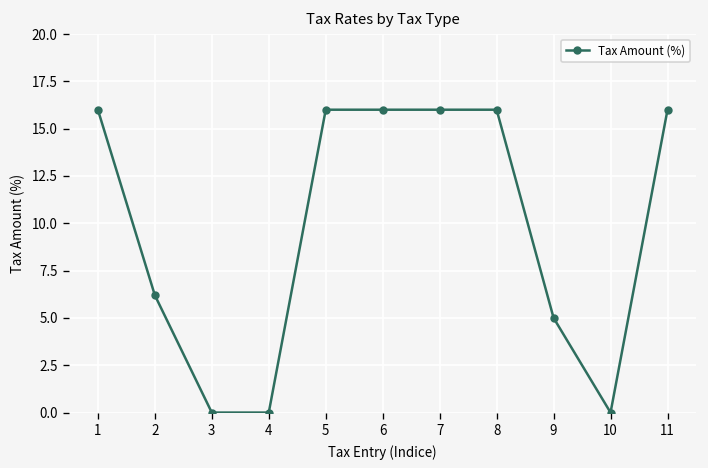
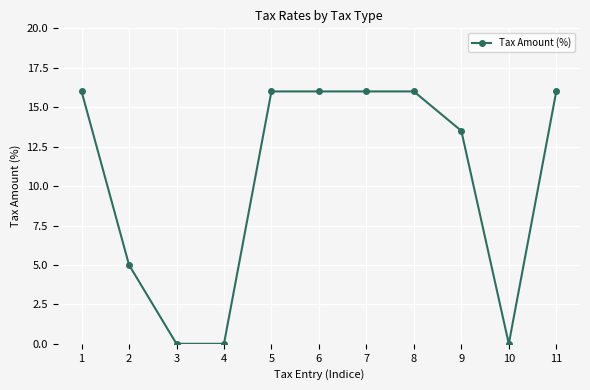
2: 6.2 -> 5.0
9: 5.0 -> 13.5
